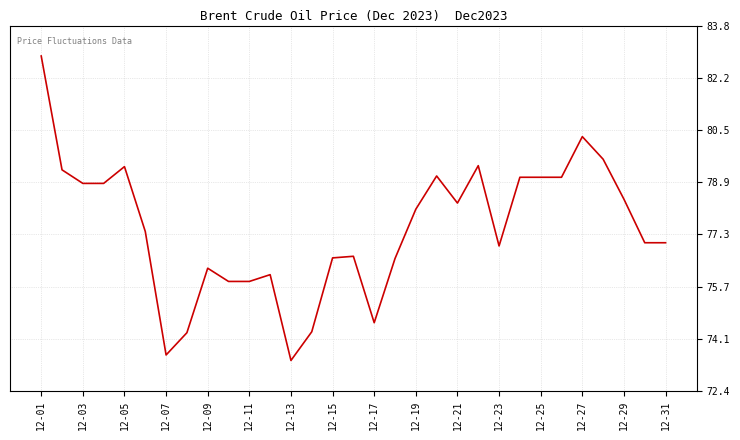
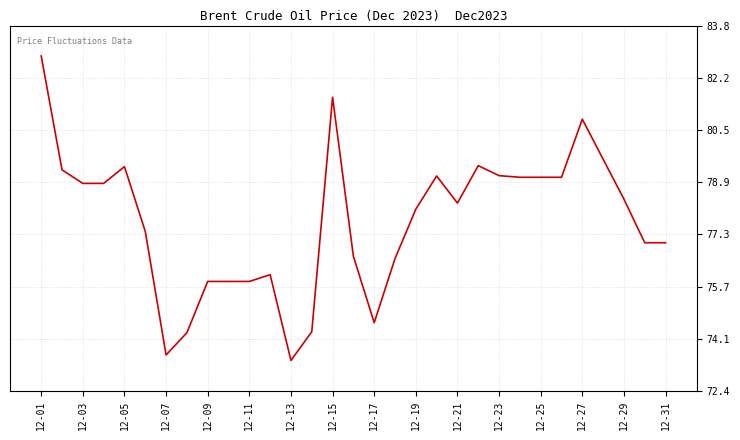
12-09: 76.3 -> 75.8
12-15: 76.6 -> 81.6
12-23: 76.9 -> 79.1
12-27: 80.3 -> 80.9
